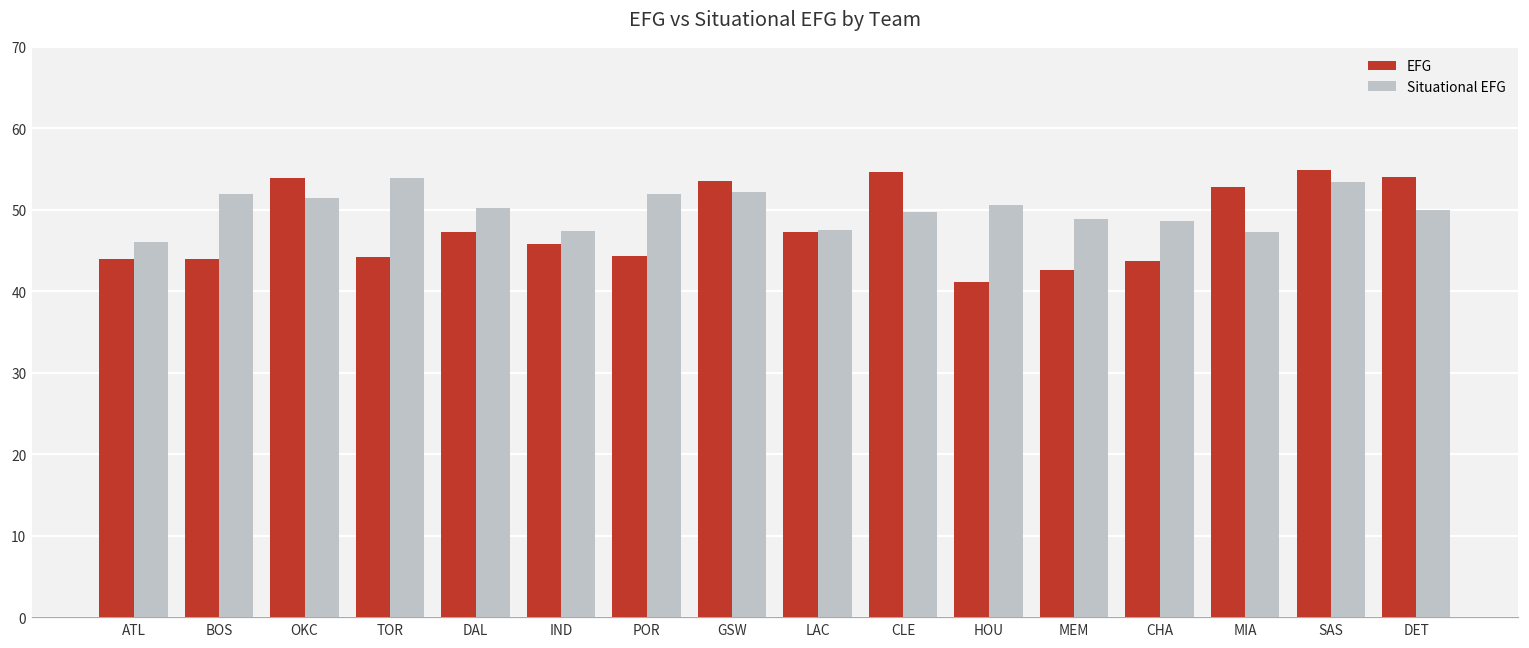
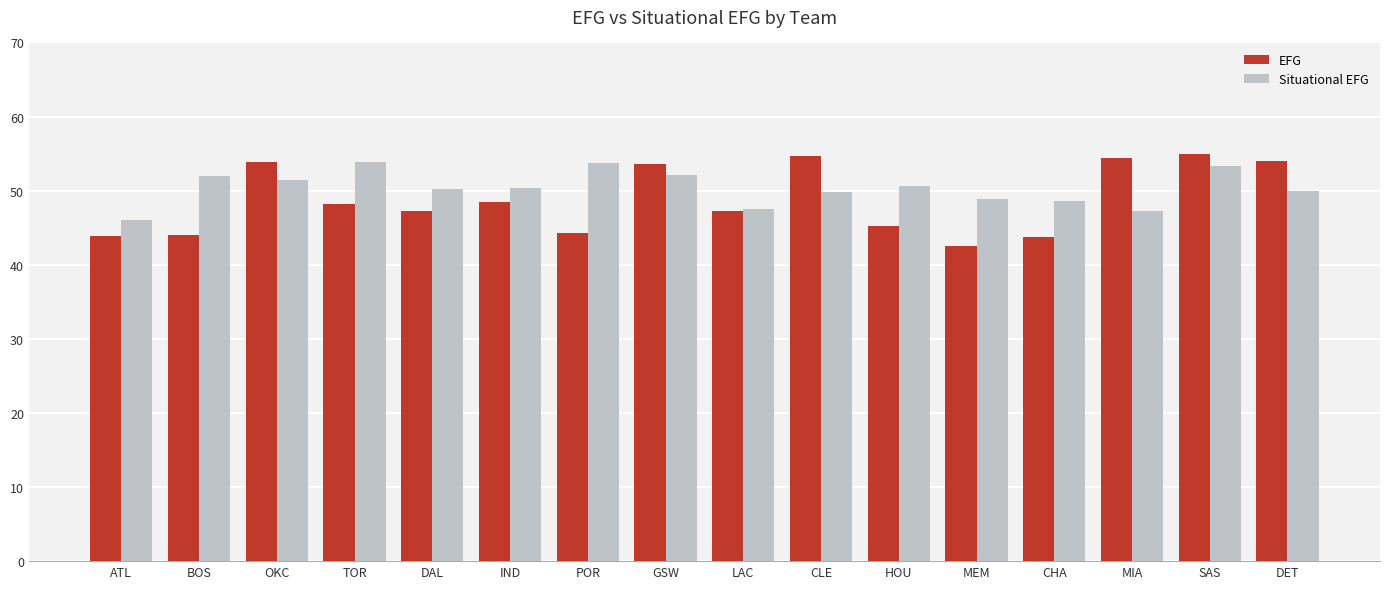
EFG, TOR: 44 -> 48
EFG, IND: 46 -> 48
Situational EFG, IND: 47 -> 50
Situational EFG, POR: 52 -> 54
EFG, HOU: 41 -> 45
EFG, MIA: 53 -> 54
